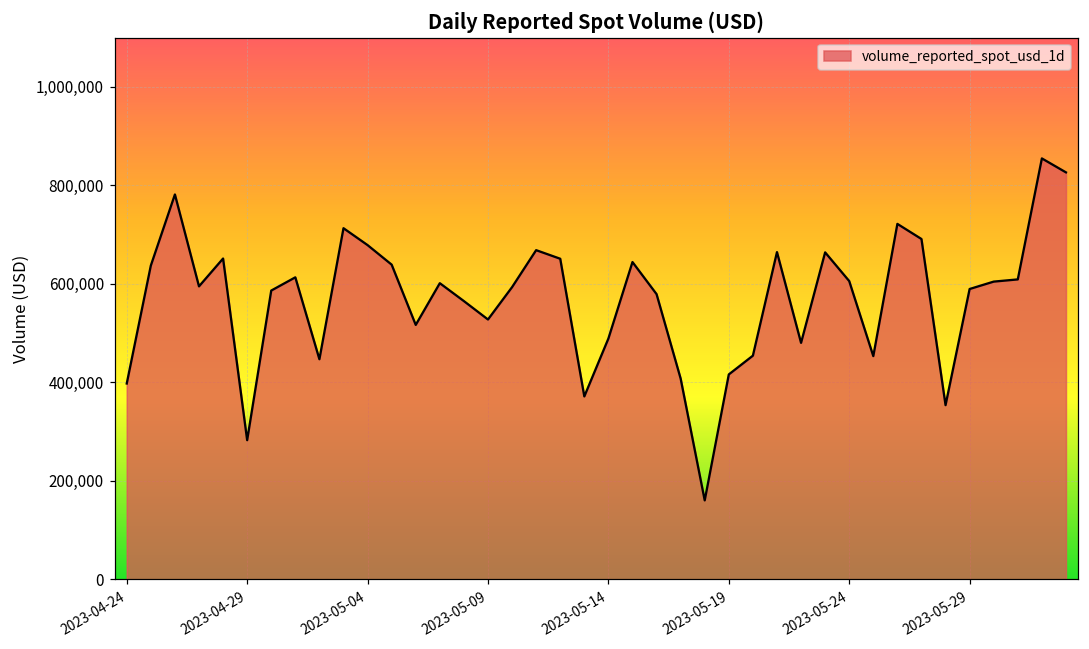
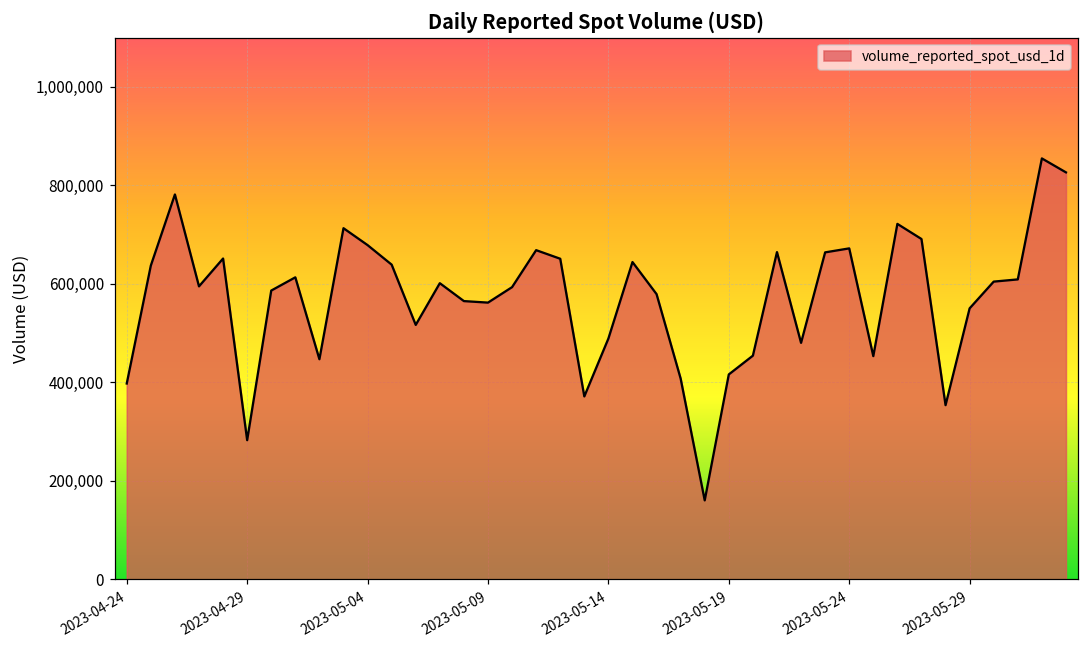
2023-05-09: 530,000 -> 560,000
2023-05-24: 610,000 -> 670,000
2023-05-29: 590,000 -> 550,000
